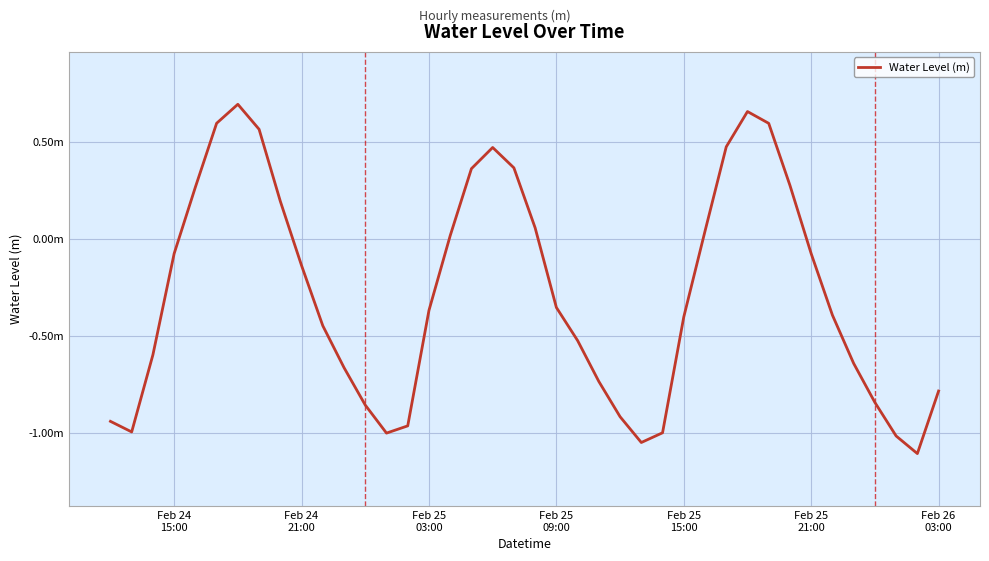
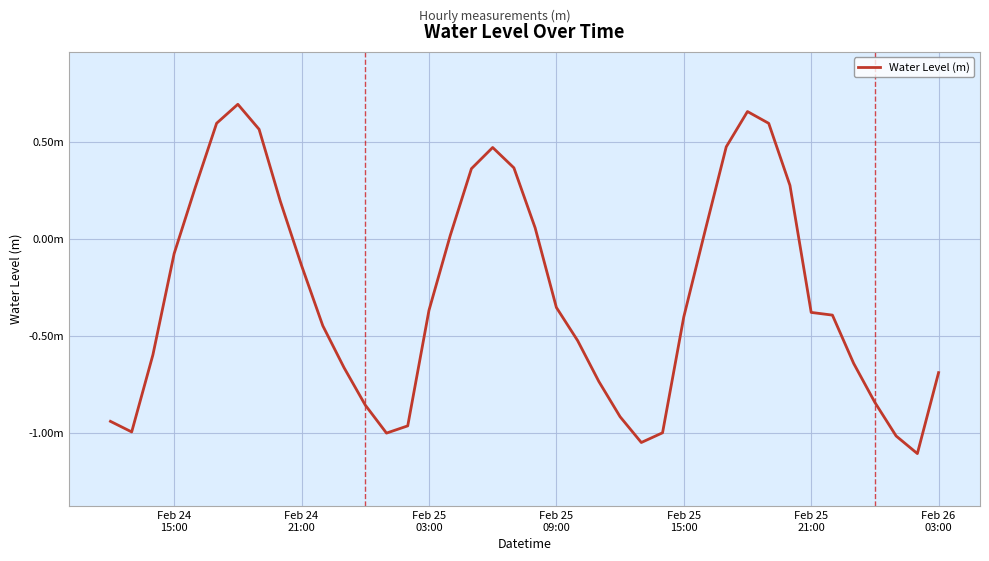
Feb 25 21:00: -0.08m -> -0.38m
Feb 26 03:00: -0.79m -> -0.69m
